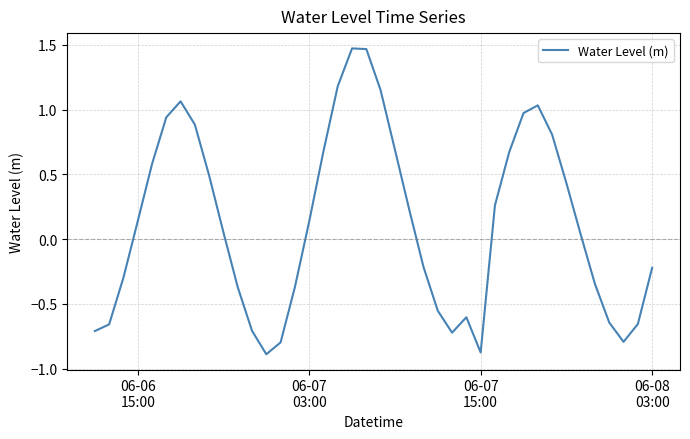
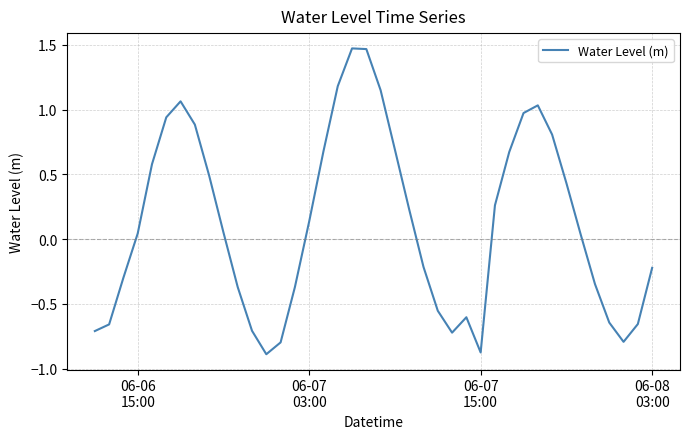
06-06 15:00: 0.14 -> 0.04
